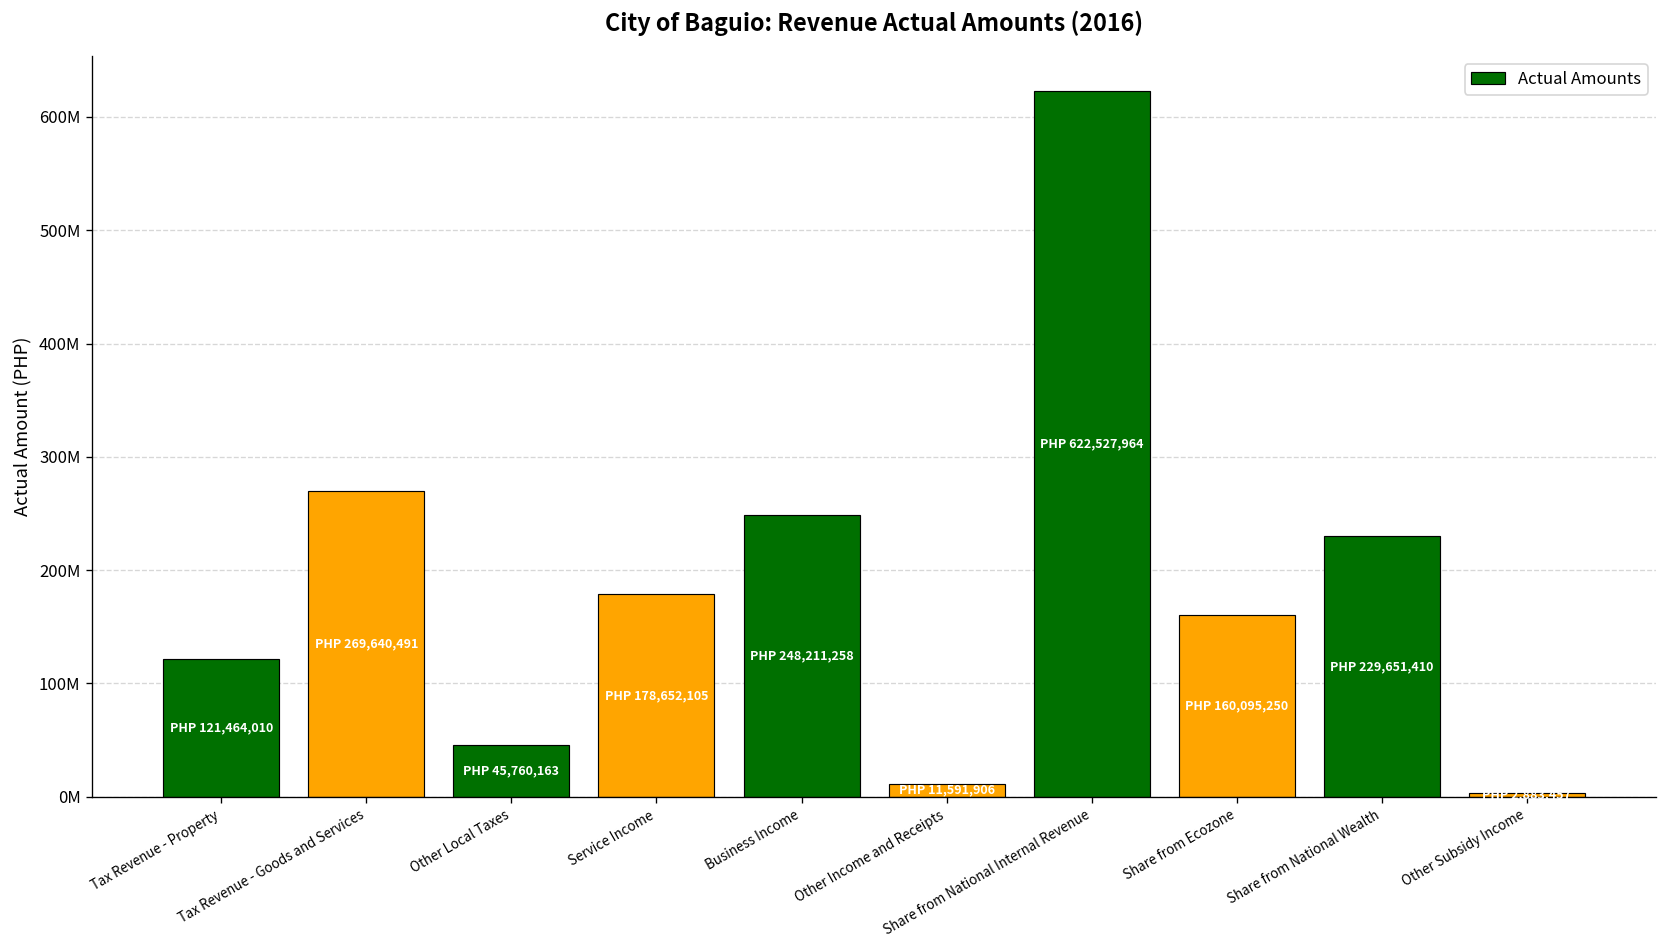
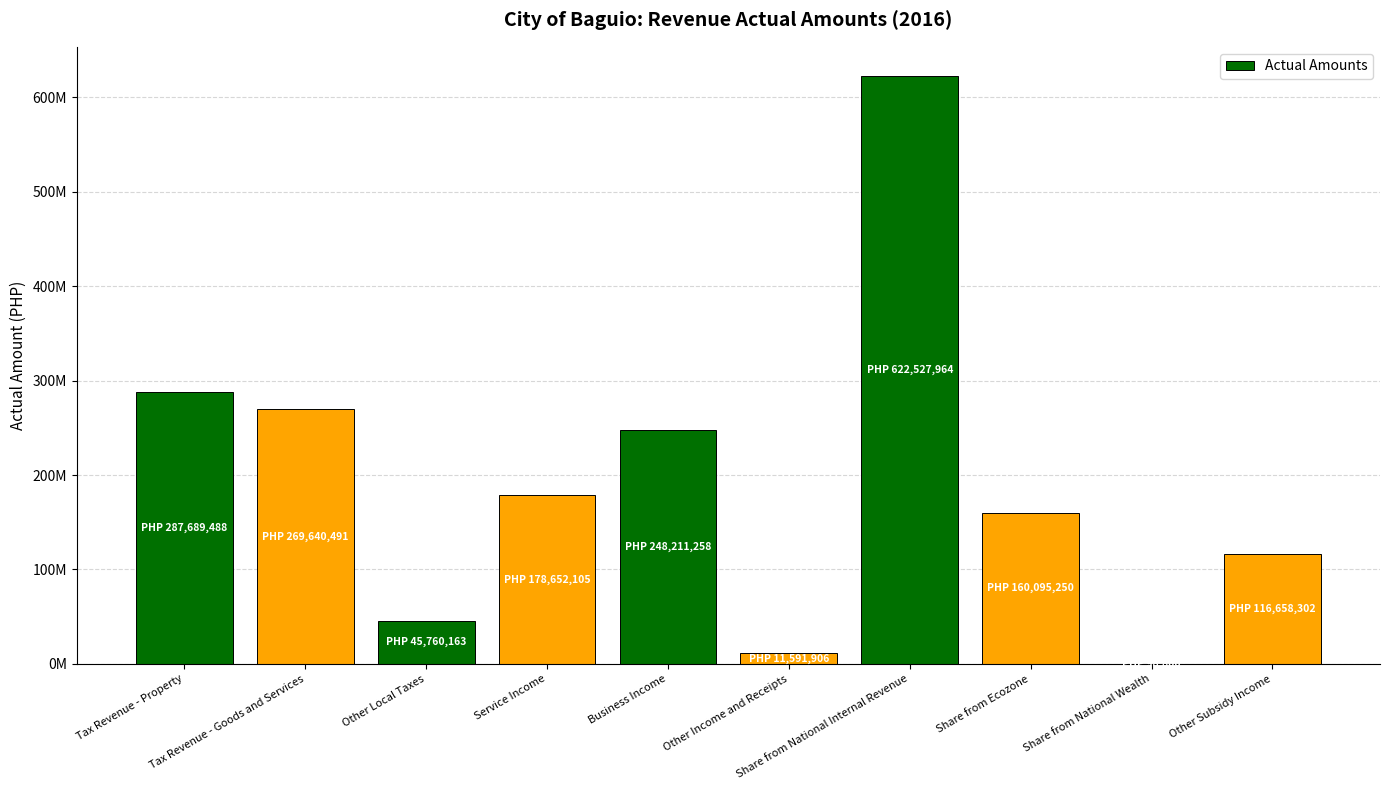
Tax Revenue - Property: 121,464,010 -> 287,689,488
Share from National Wealth: 230000000 -> 0
Other Subsidy Income: 0 -> 120000000
